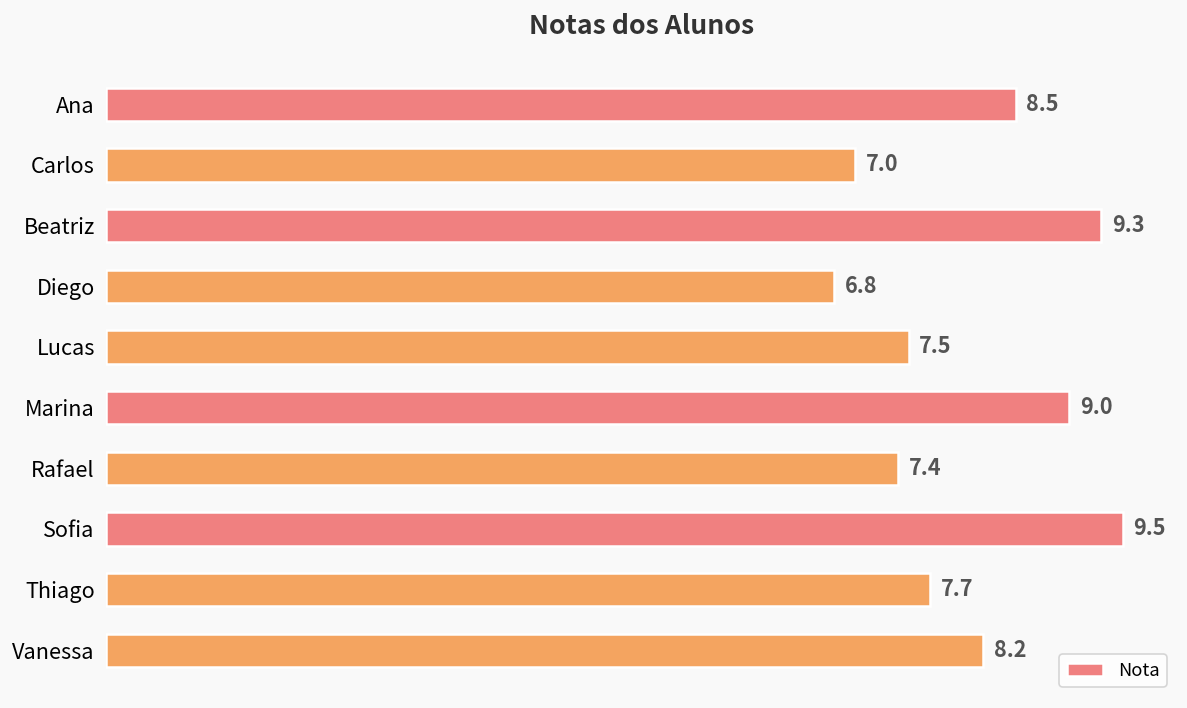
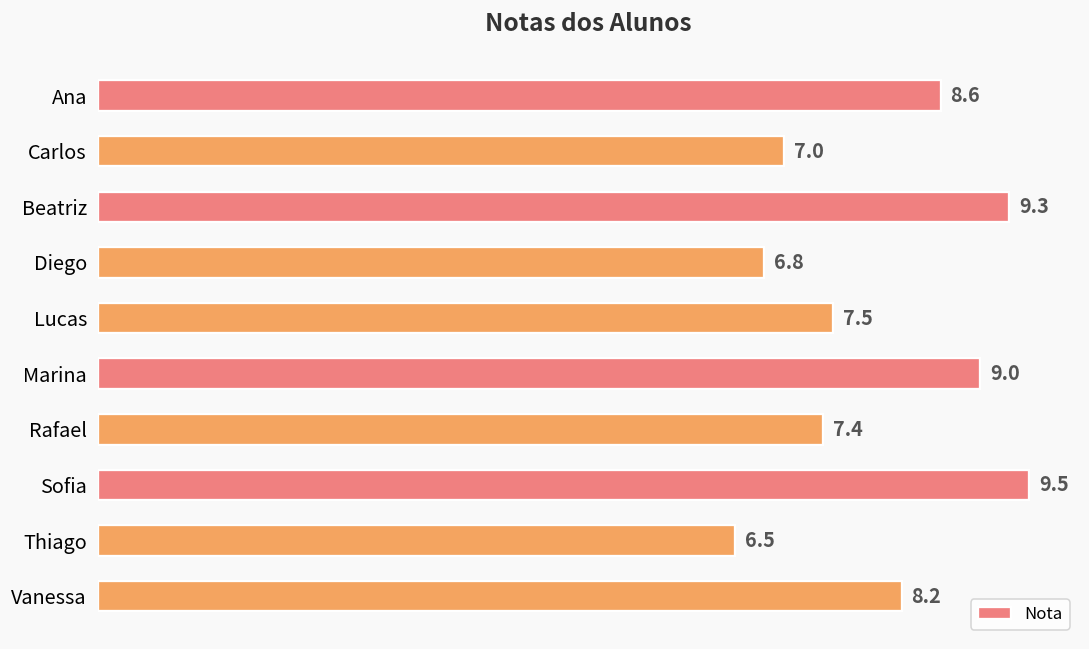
Ana: 8.5 -> 8.6
Thiago: 7.7 -> 6.5
